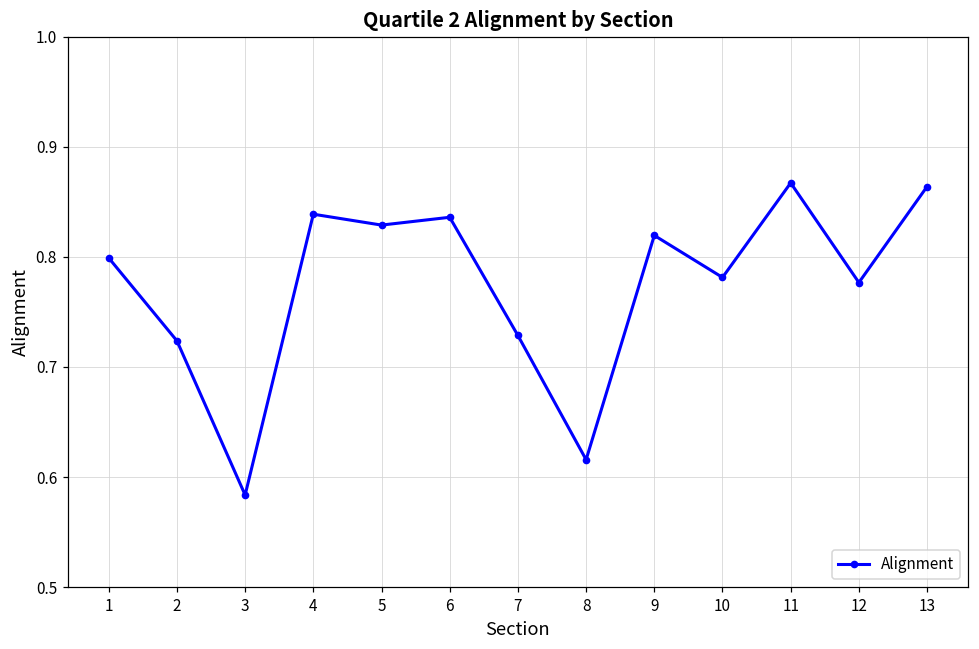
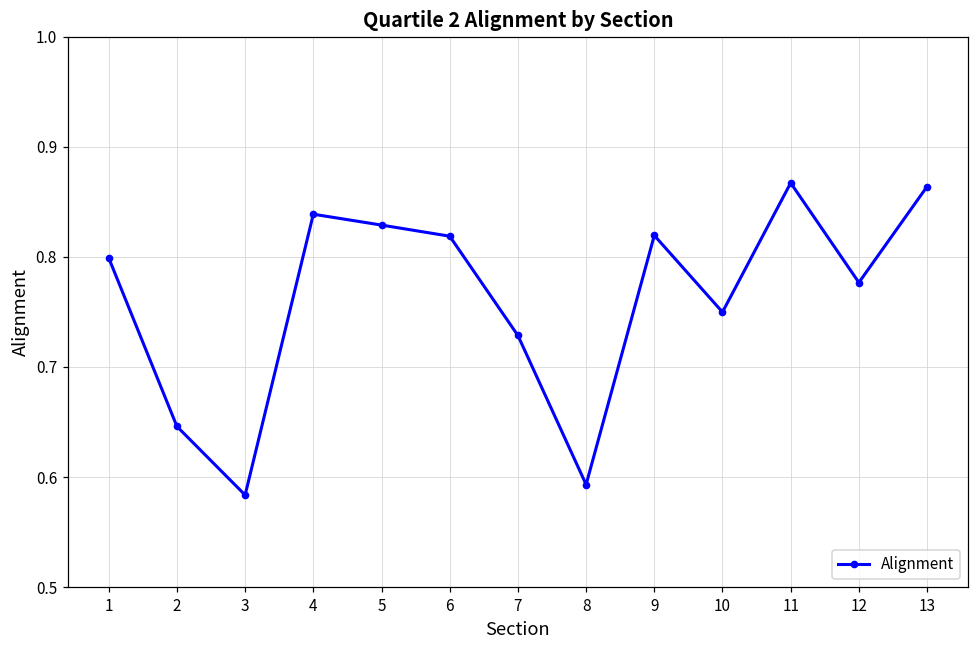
2: 0.724 -> 0.646
6: 0.836 -> 0.819
8: 0.616 -> 0.593
10: 0.781 -> 0.750
